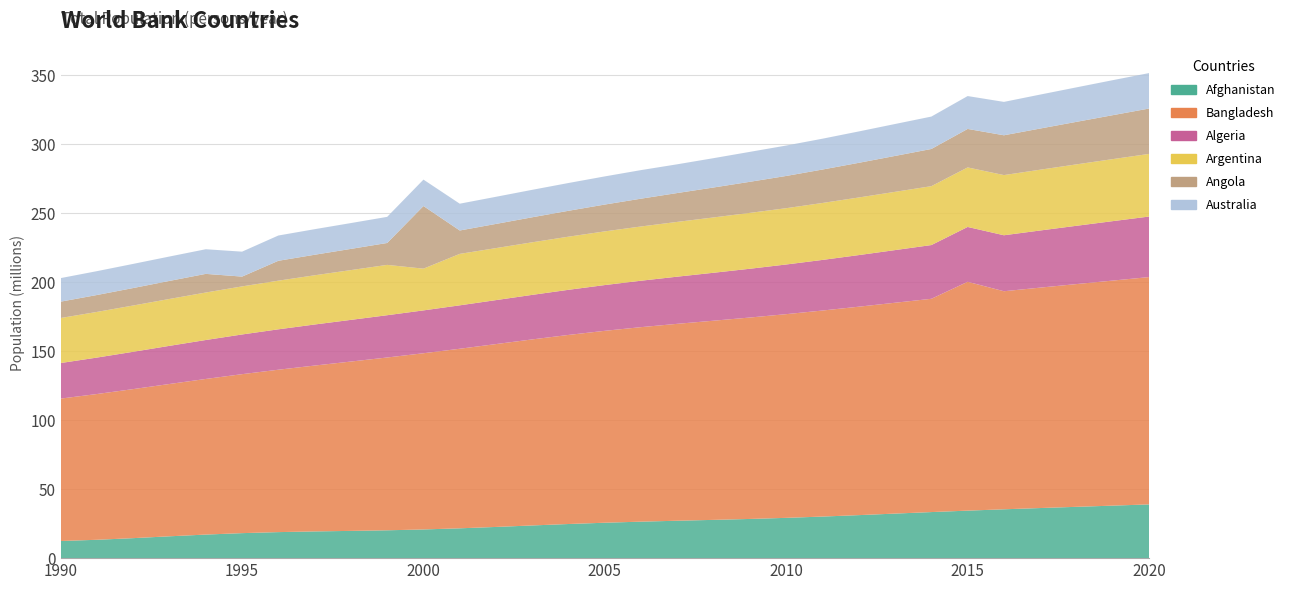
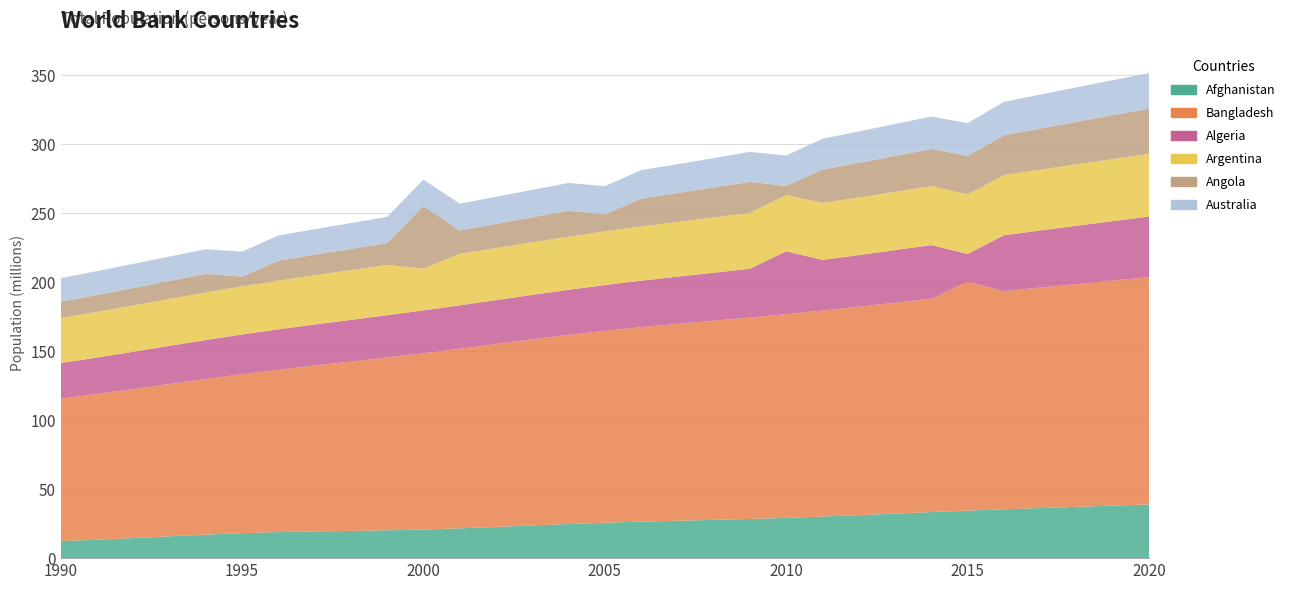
Angola, 2005: 19 -> 12
Algeria, 2010: 36 -> 46
Angola, 2010: 23 -> 7
Algeria, 2015: 40 -> 20
